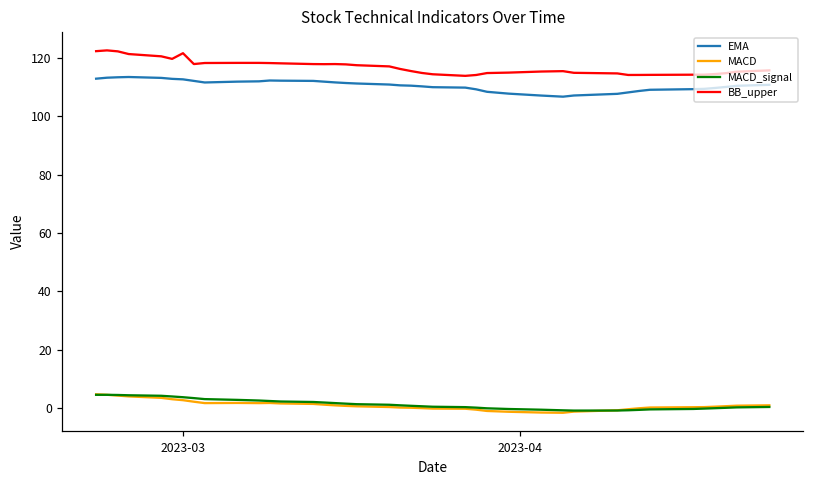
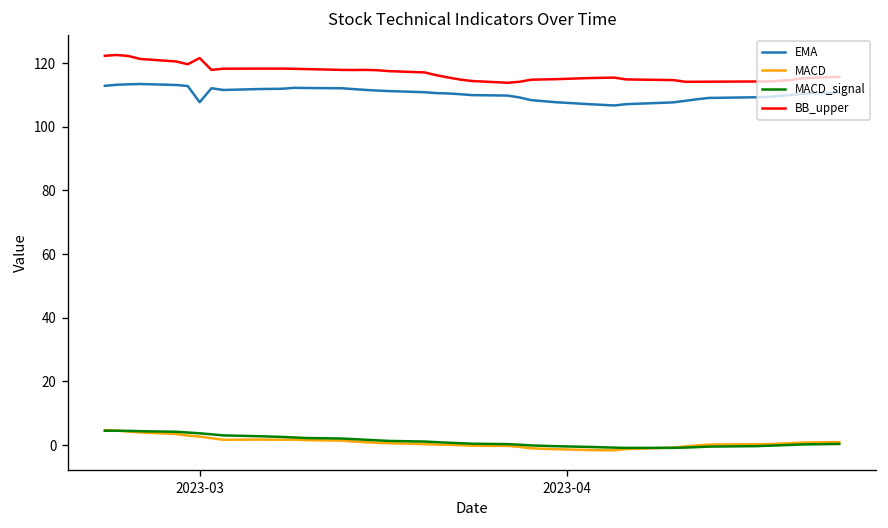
EMA, 2023-03: 113 -> 108
